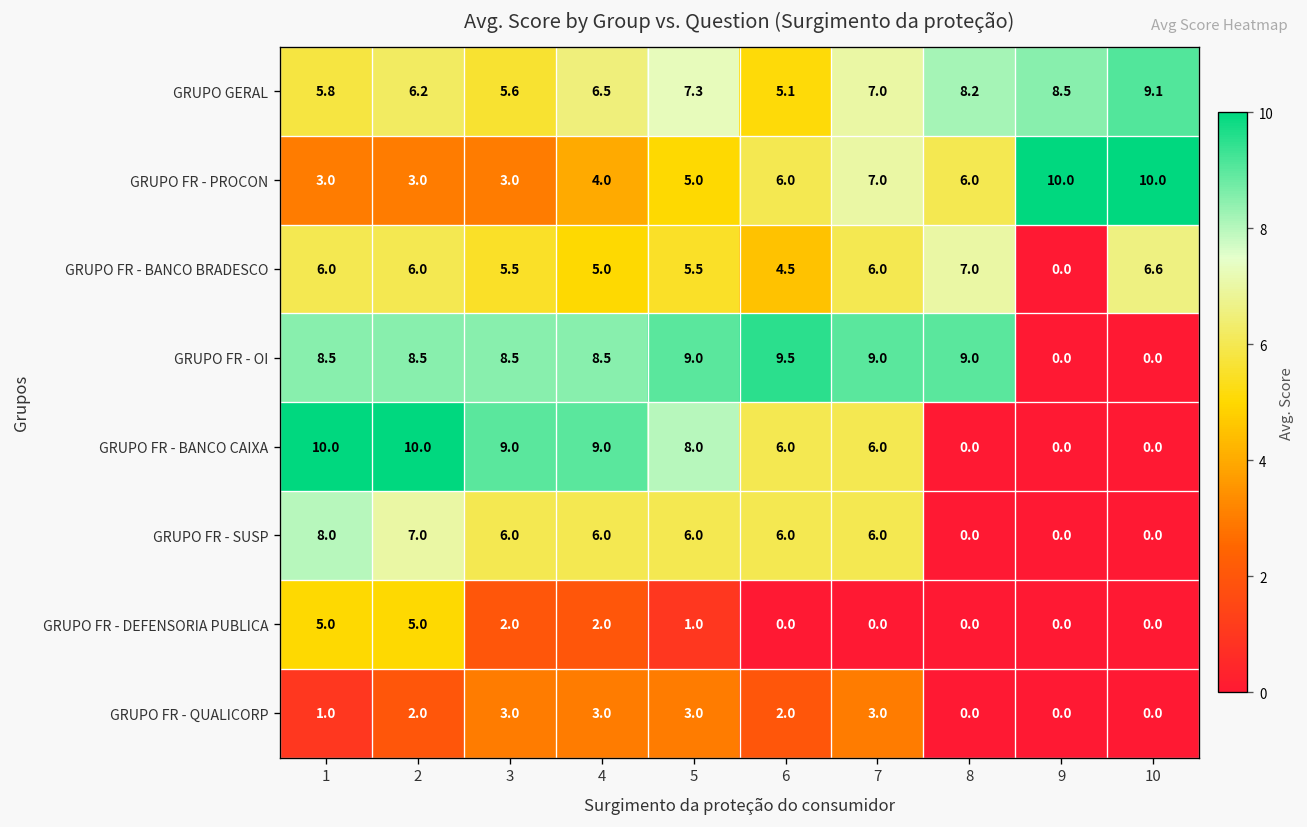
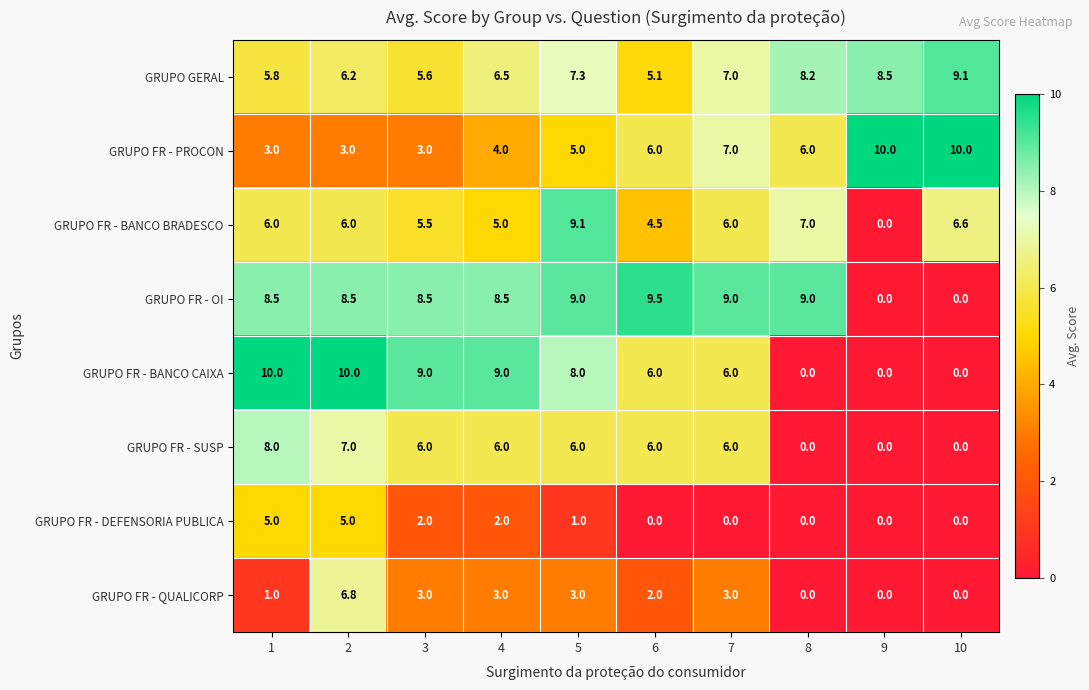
GRUPO FR - BANCO BRADESCO, 5: 5.5 -> 9.1
GRUPO FR - QUALICORP, 2: 2.0 -> 6.8
